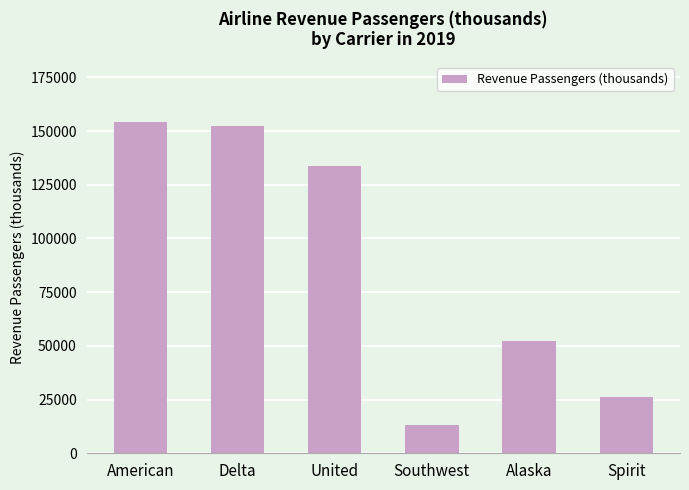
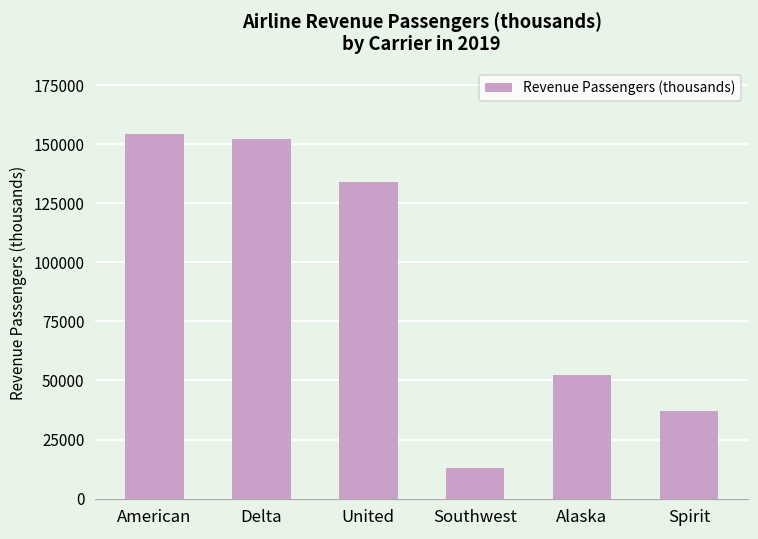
Spirit: 26000 -> 37000
